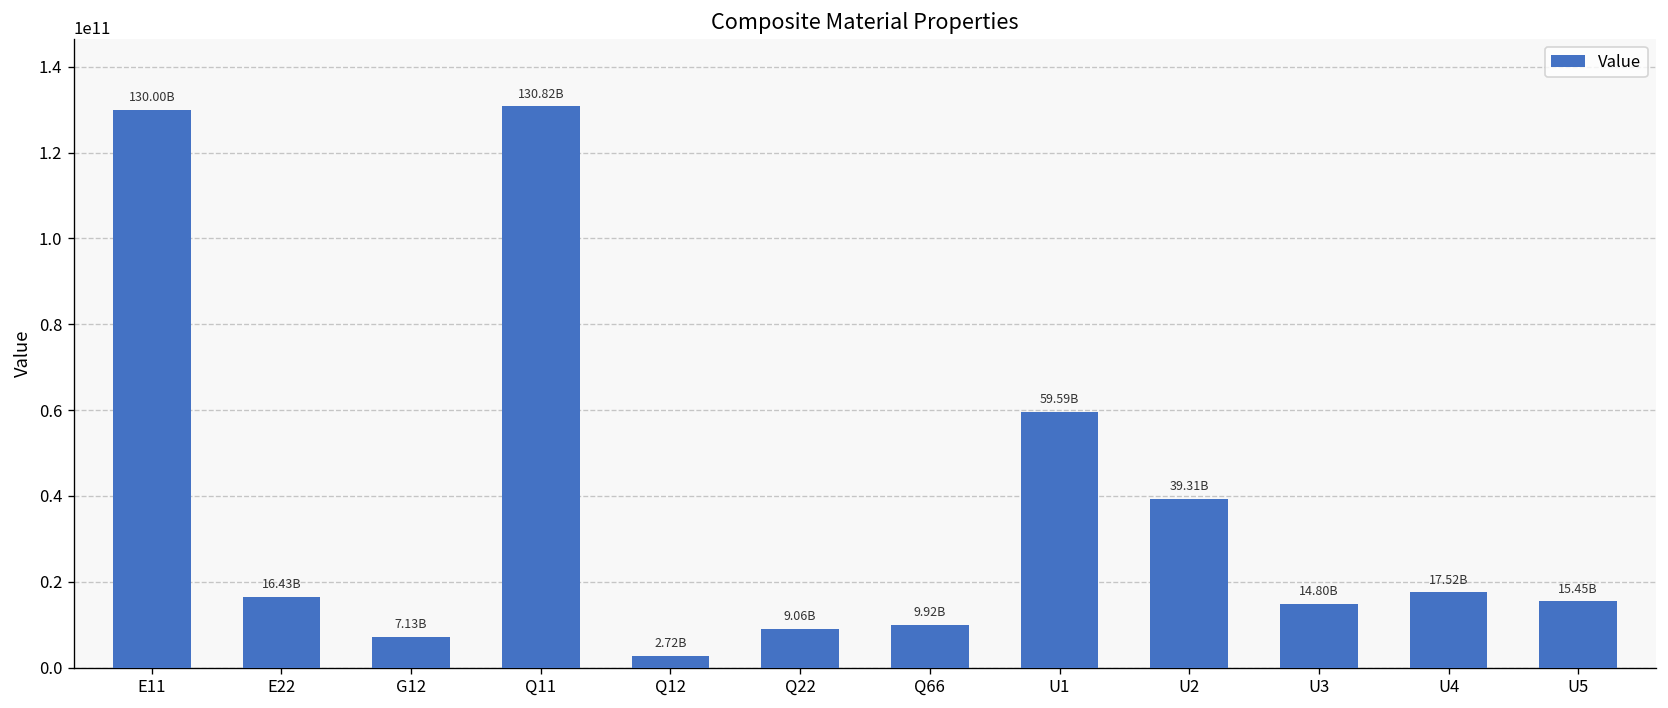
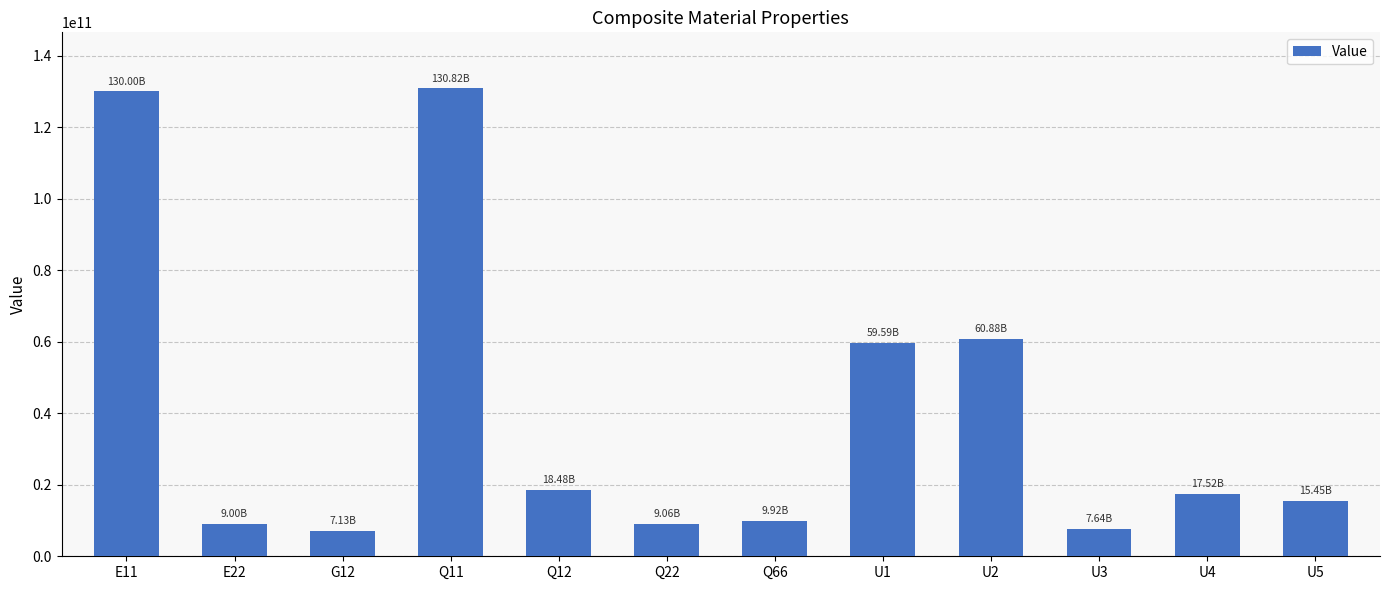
E22: 16.43B -> 9.00B
Q12: 2.72B -> 18.48B
U2: 39.31B -> 60.88B
U3: 14.80B -> 7.64B
